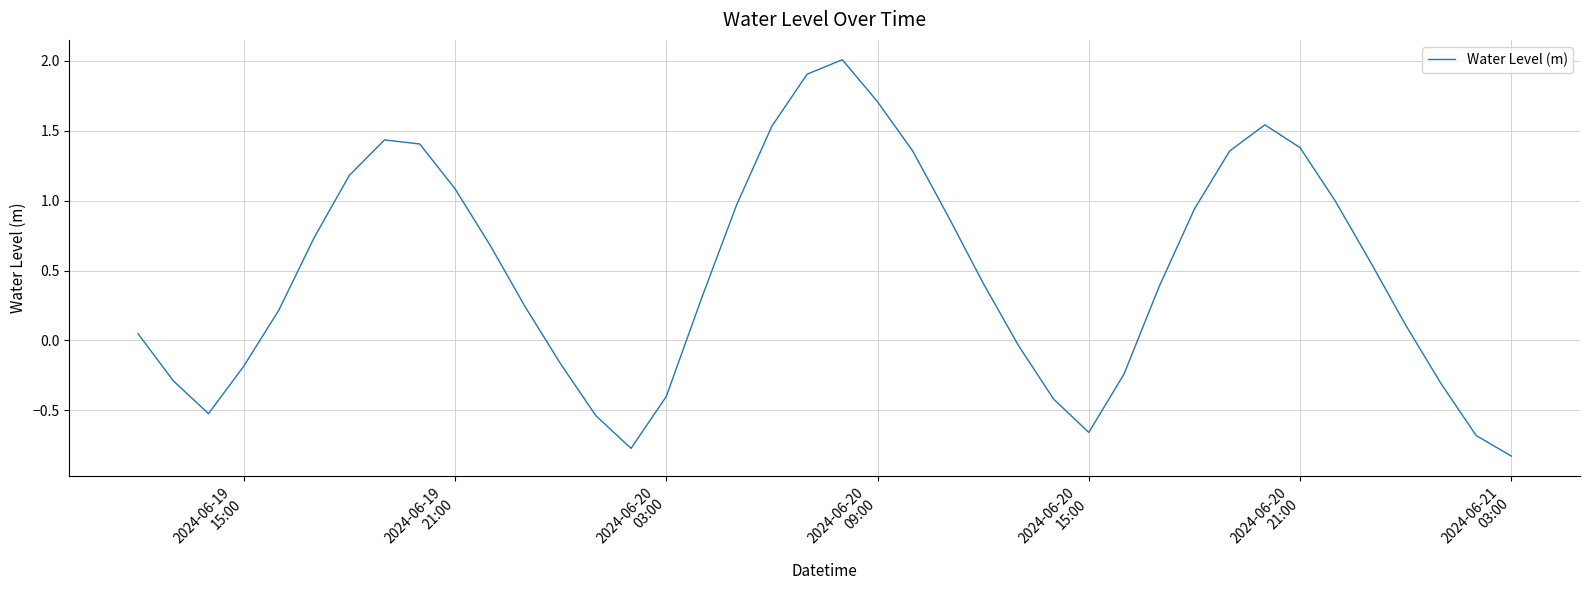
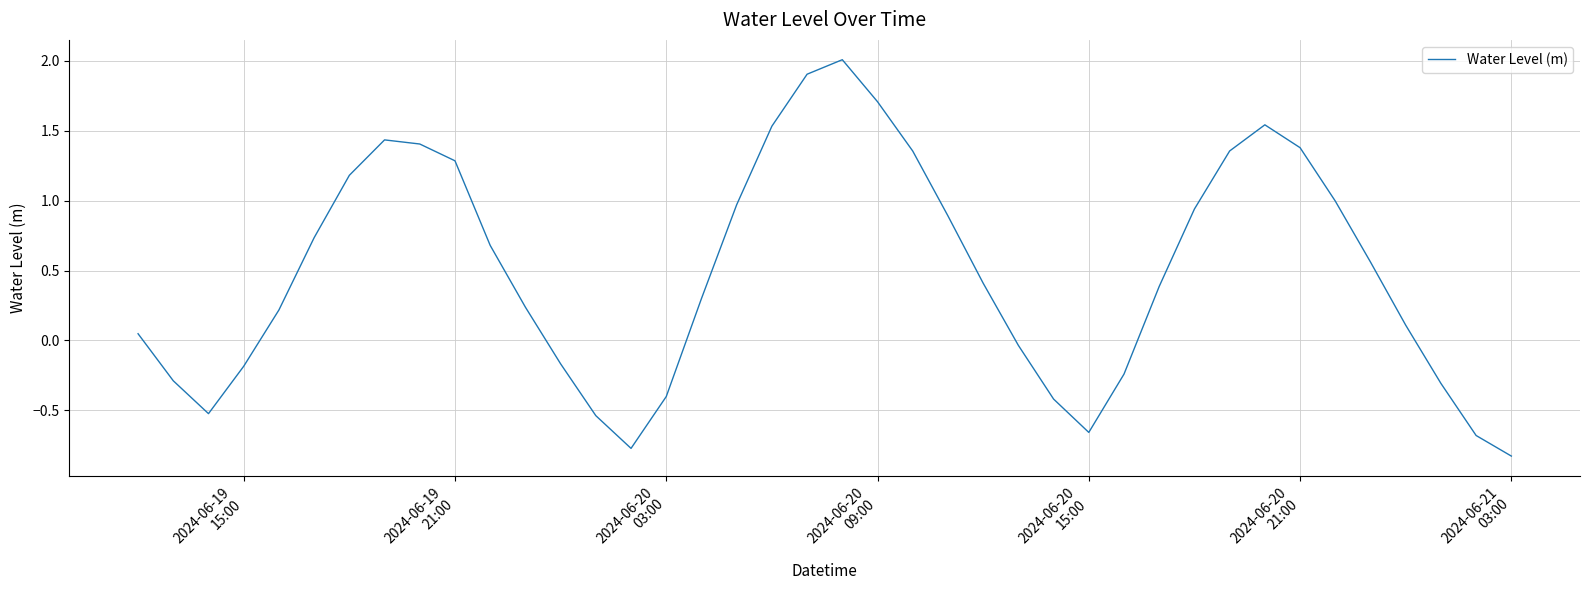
2024-06-19 21:00: 1.09 -> 1.29
